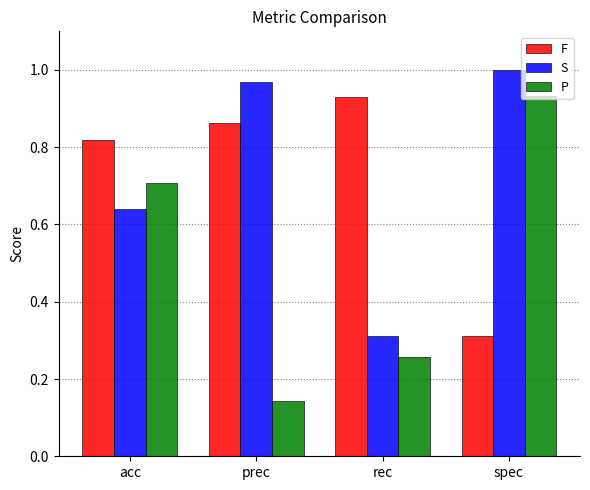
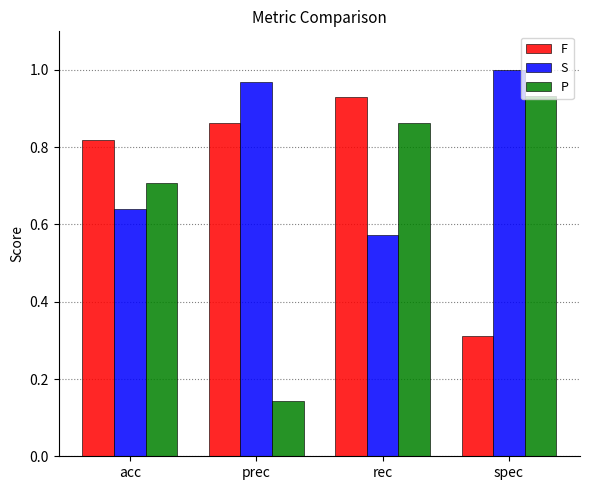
S, rec: 0.31 -> 0.57
P, rec: 0.26 -> 0.86
